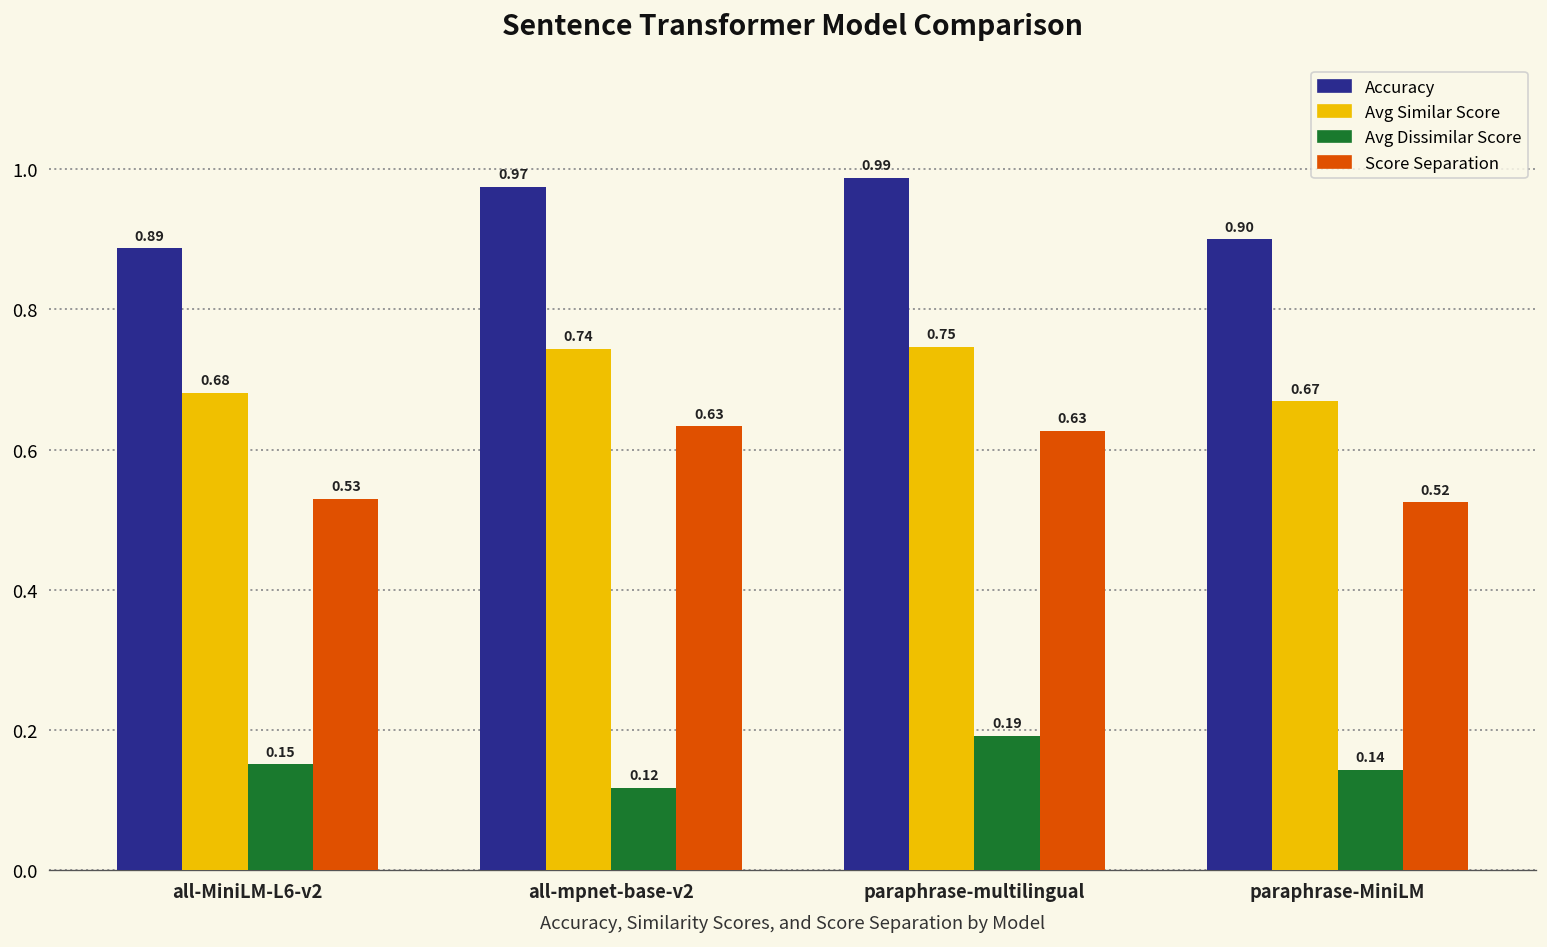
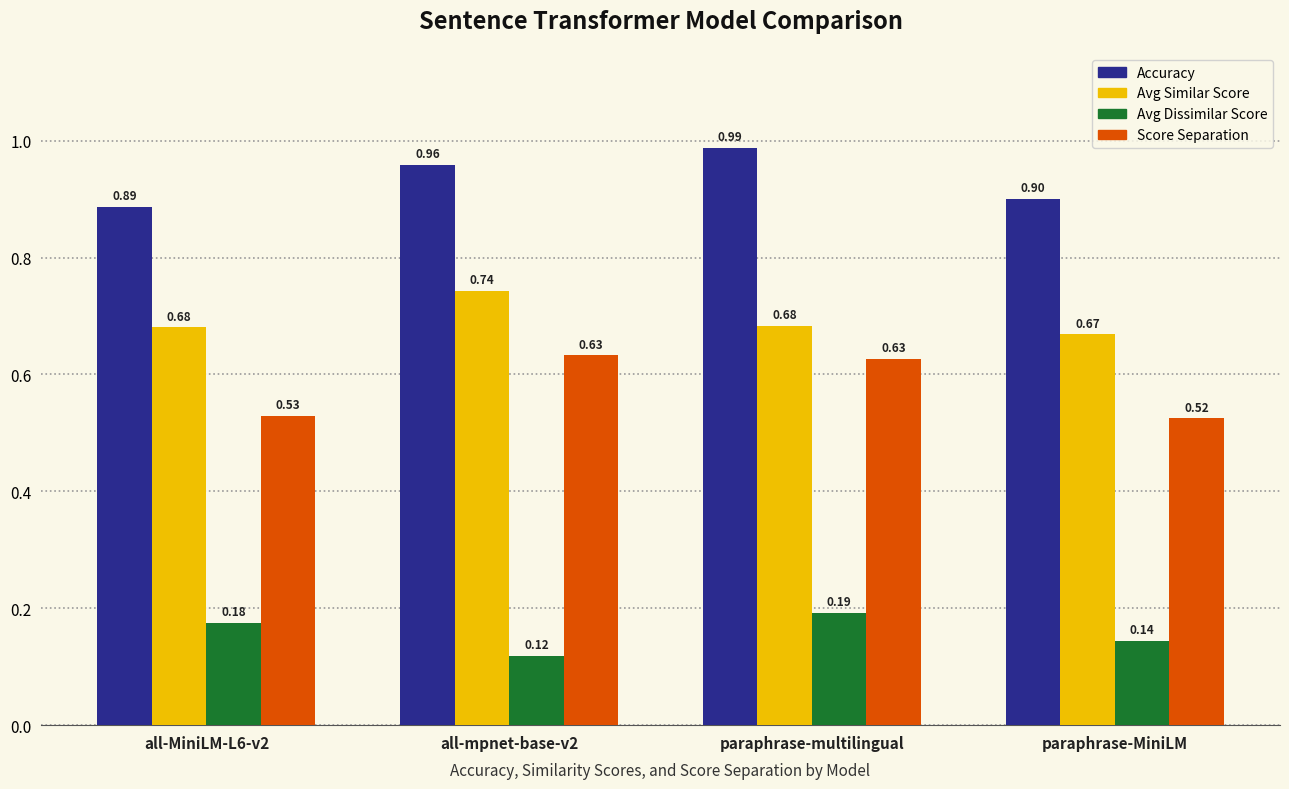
Avg Dissimilar Score, all-MiniLM-L6-v2: 0.15 -> 0.18
Accuracy, all-mpnet-base-v2: 0.97 -> 0.96
Avg Similar Score, paraphrase-multilingual: 0.75 -> 0.68
